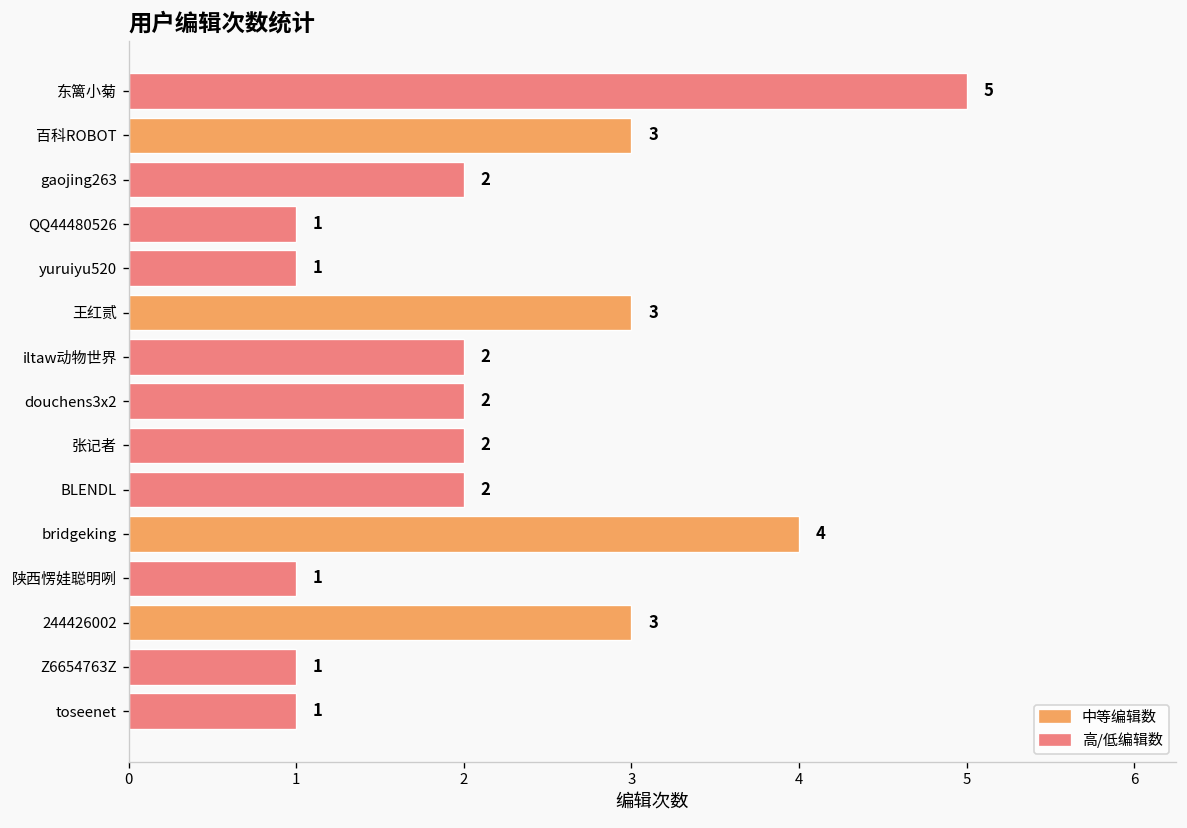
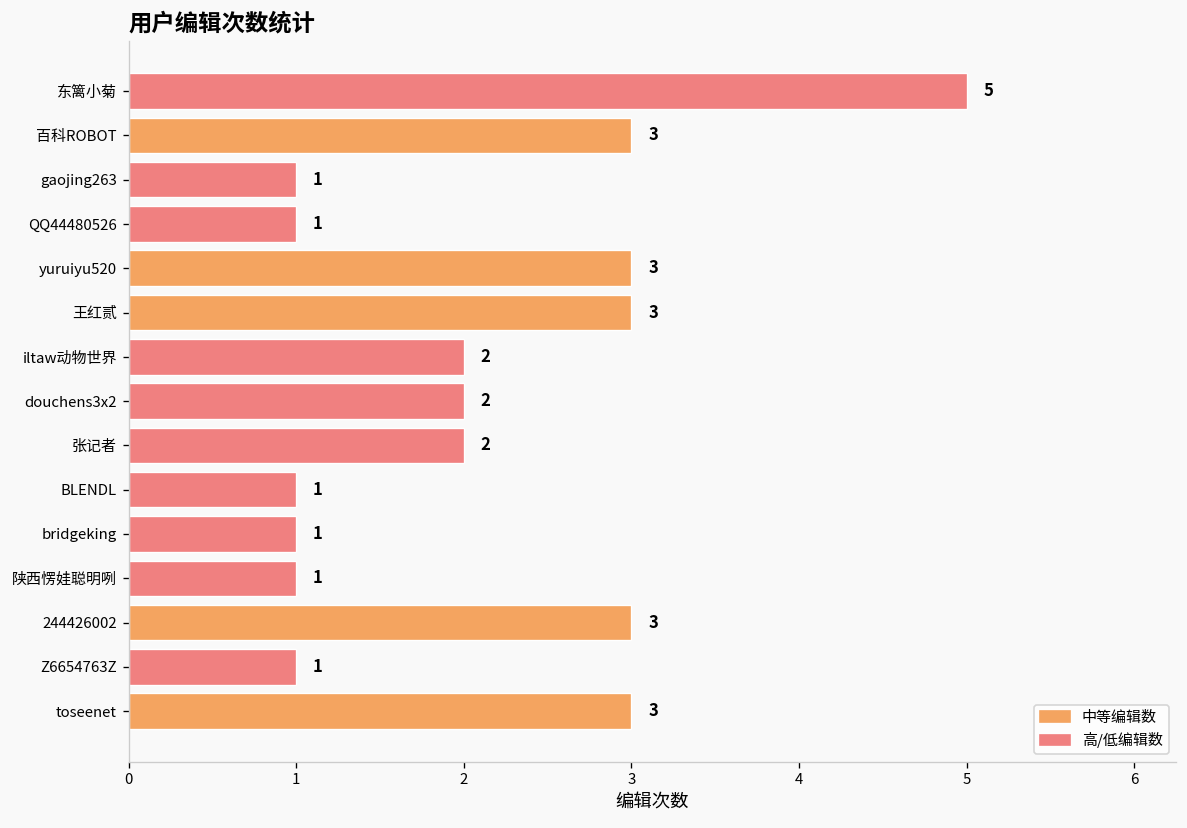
gaojing263: 2 -> 1
yuruiyu520: 1 -> 3
BLENDL: 2 -> 1
bridgeking: 4 -> 1
toseenet: 1 -> 3
